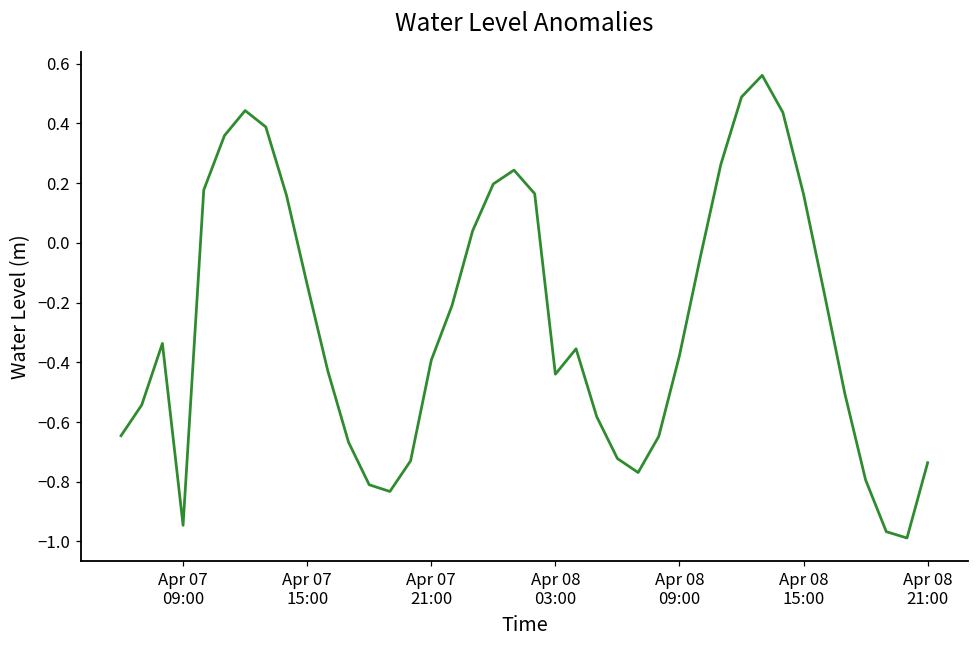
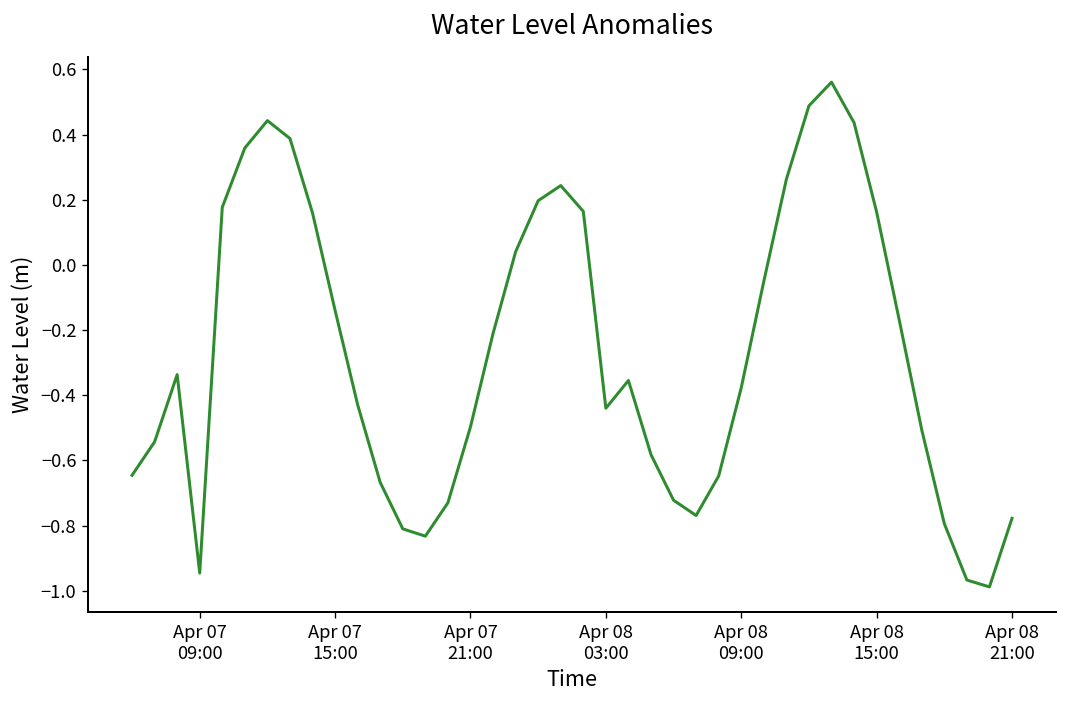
Apr 07 21:00: -0.39 -> -0.50
Apr 08 21:00: -0.74 -> -0.78
